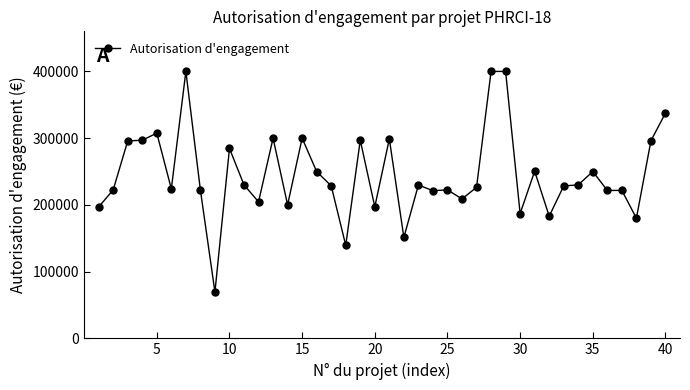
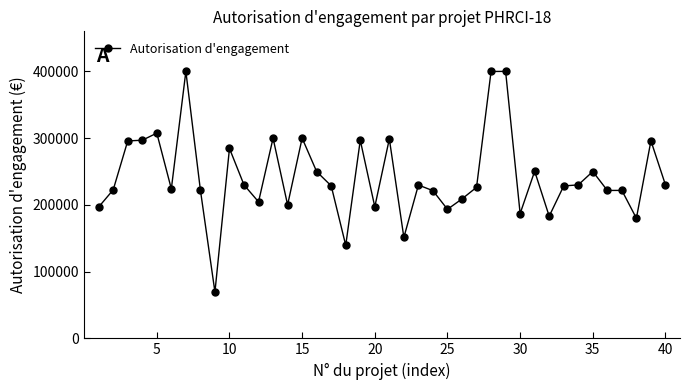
25: 220000 -> 190000
40: 340000 -> 230000
